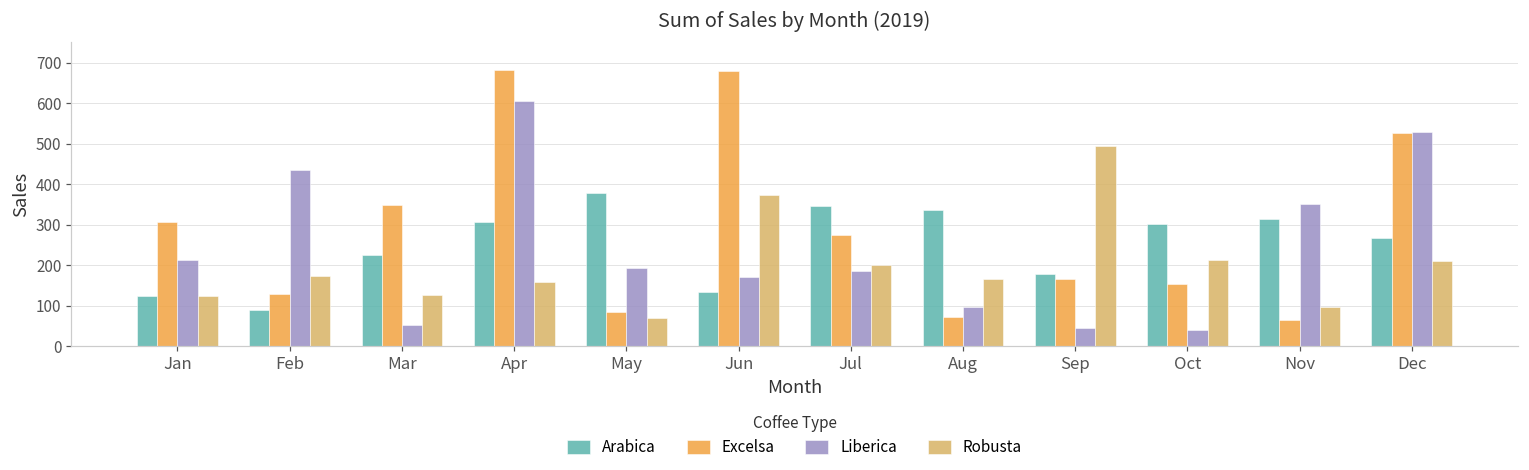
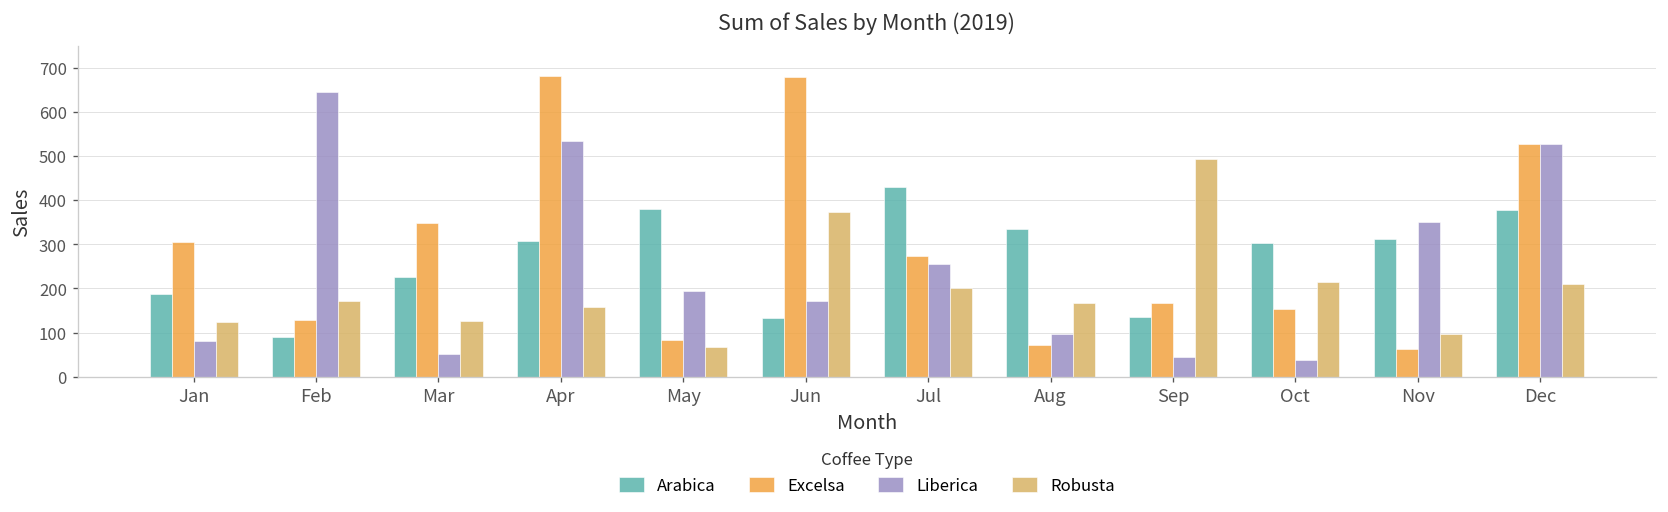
Arabica, Jan: 120 -> 190
Liberica, Jan: 210 -> 80
Liberica, Feb: 430 -> 650
Liberica, Apr: 610 -> 530
Arabica, Jul: 350 -> 430
Liberica, Jul: 180 -> 260
Arabica, Sep: 180 -> 140
Arabica, Dec: 270 -> 380
